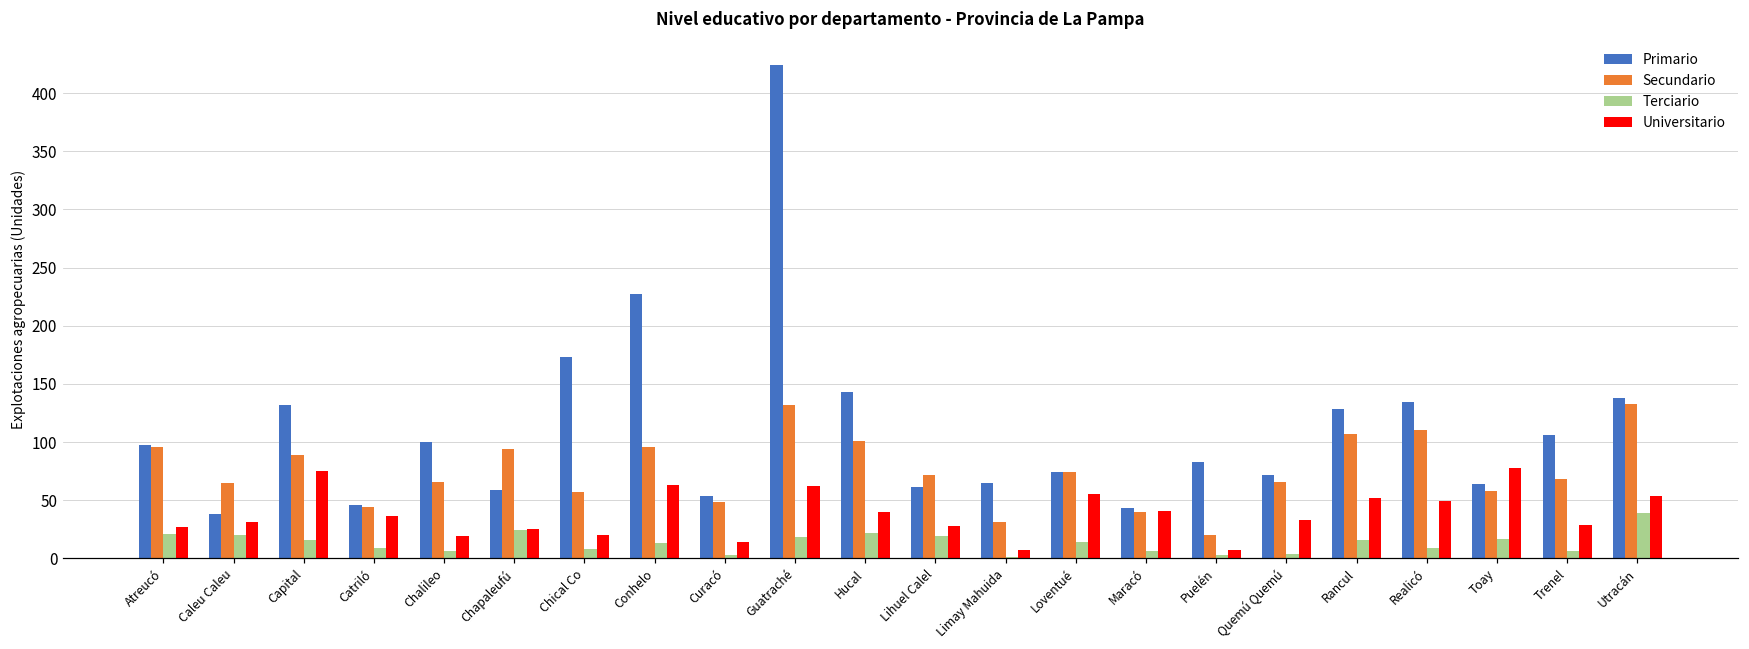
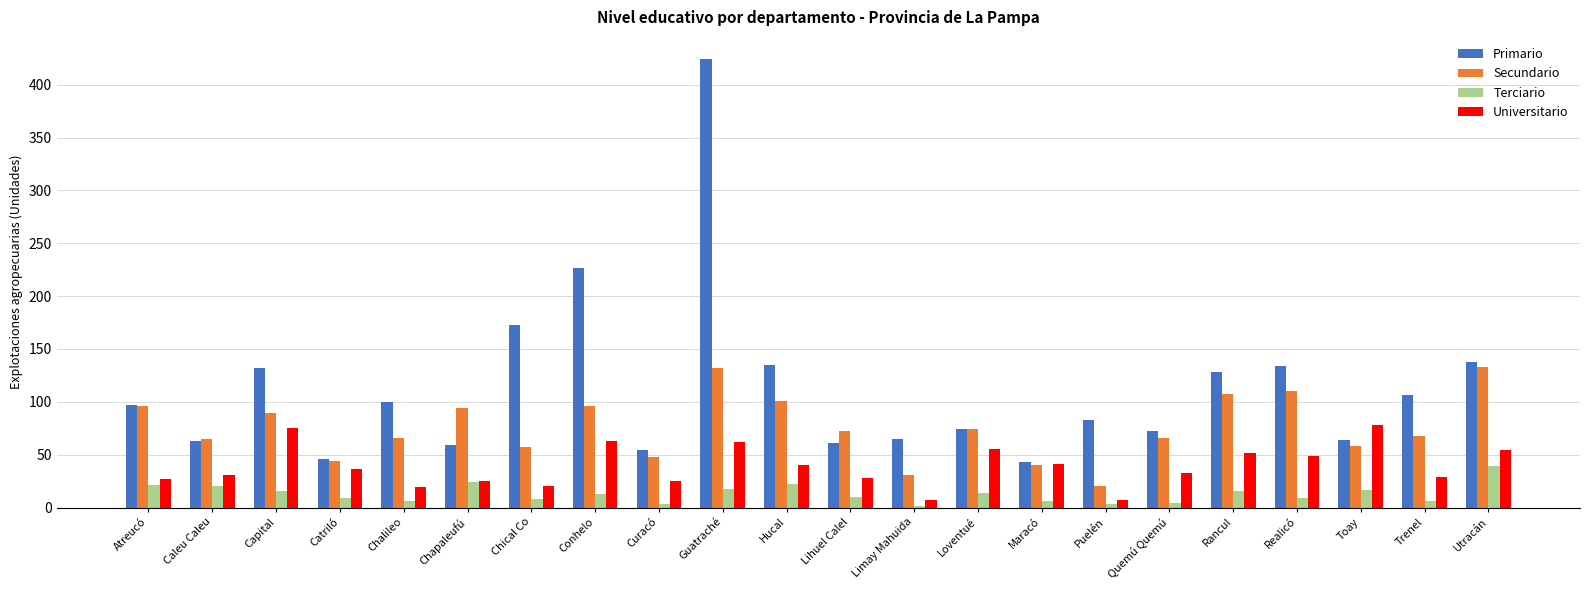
Primario, Caleu Caleu: 38 -> 63
Universitario, Curacó: 14 -> 25
Primario, Hucal: 143 -> 135
Terciario, Lihuel Calel: 19 -> 10
